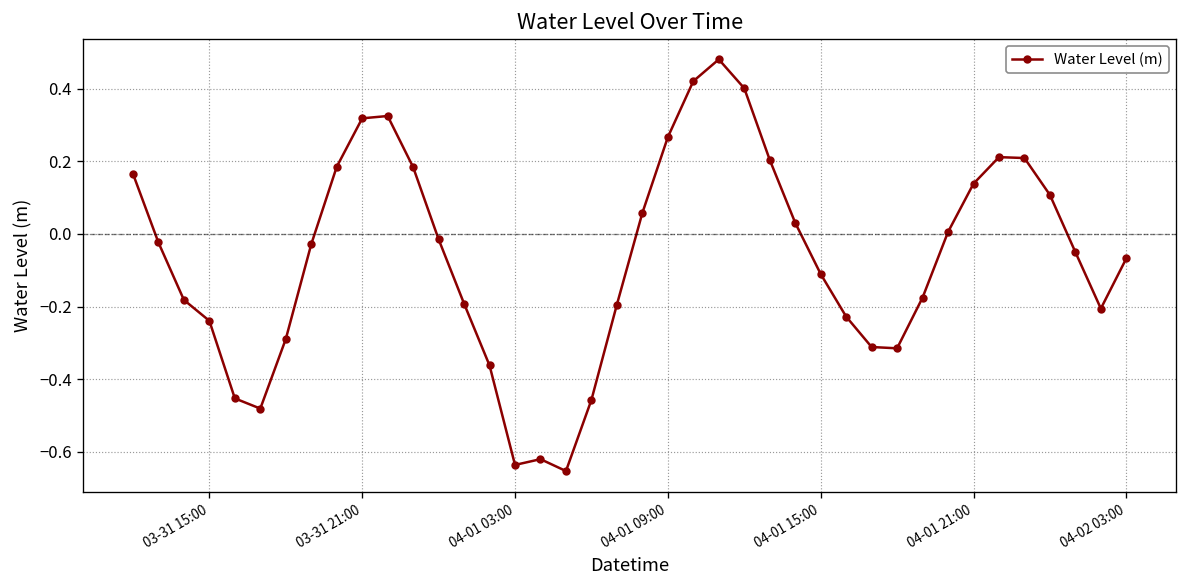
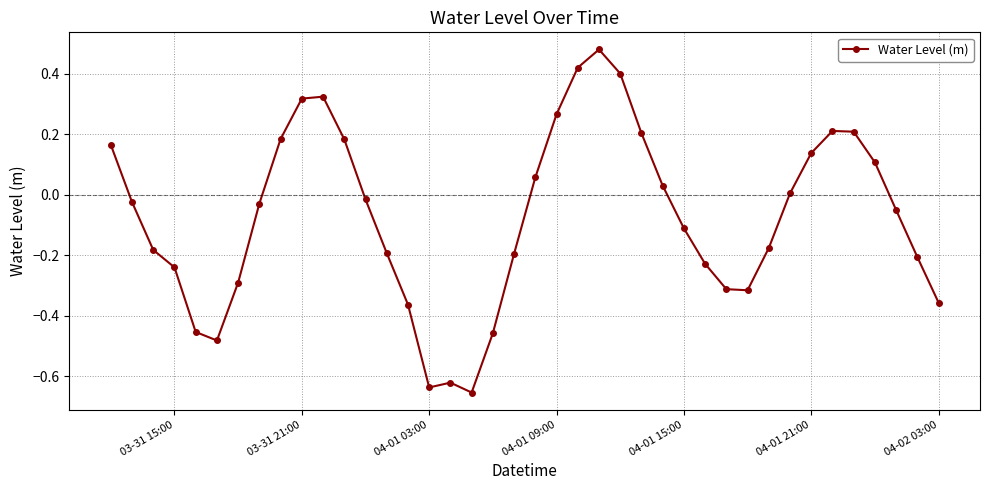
04-02 03:00: -0.07 -> -0.36
